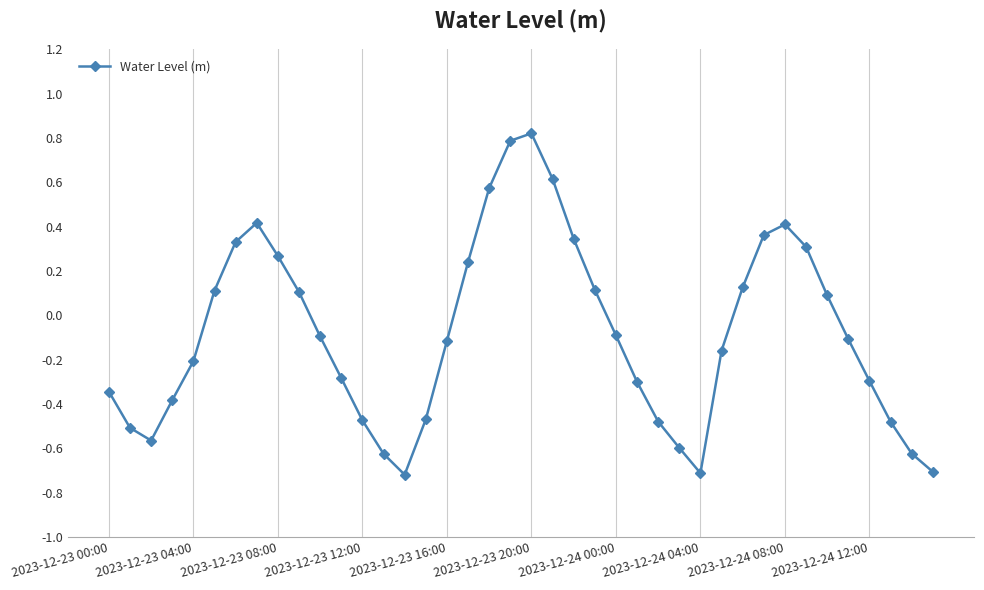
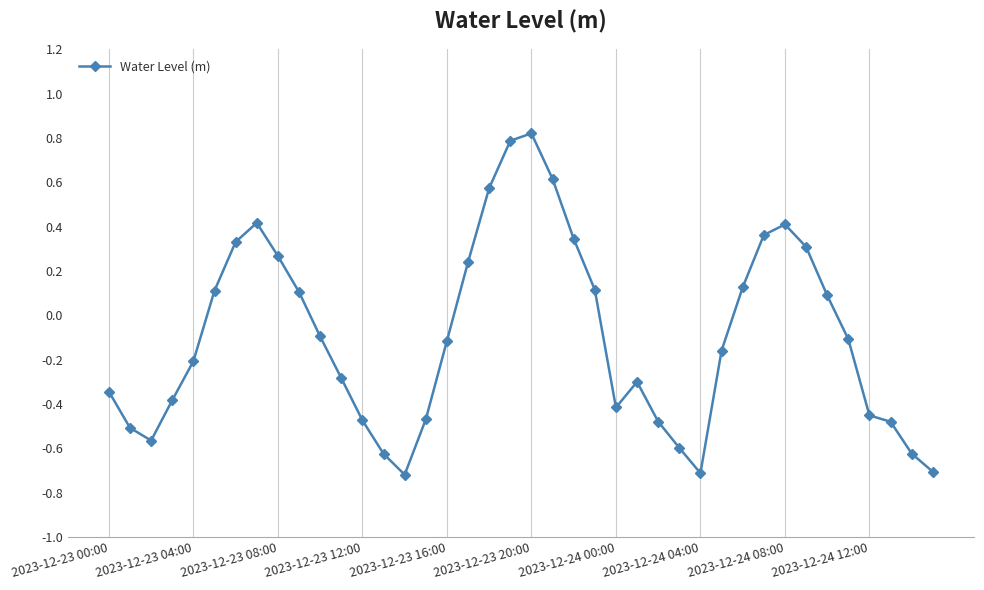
2023-12-24 00:00: -0.09 -> -0.42
2023-12-24 12:00: -0.30 -> -0.45
